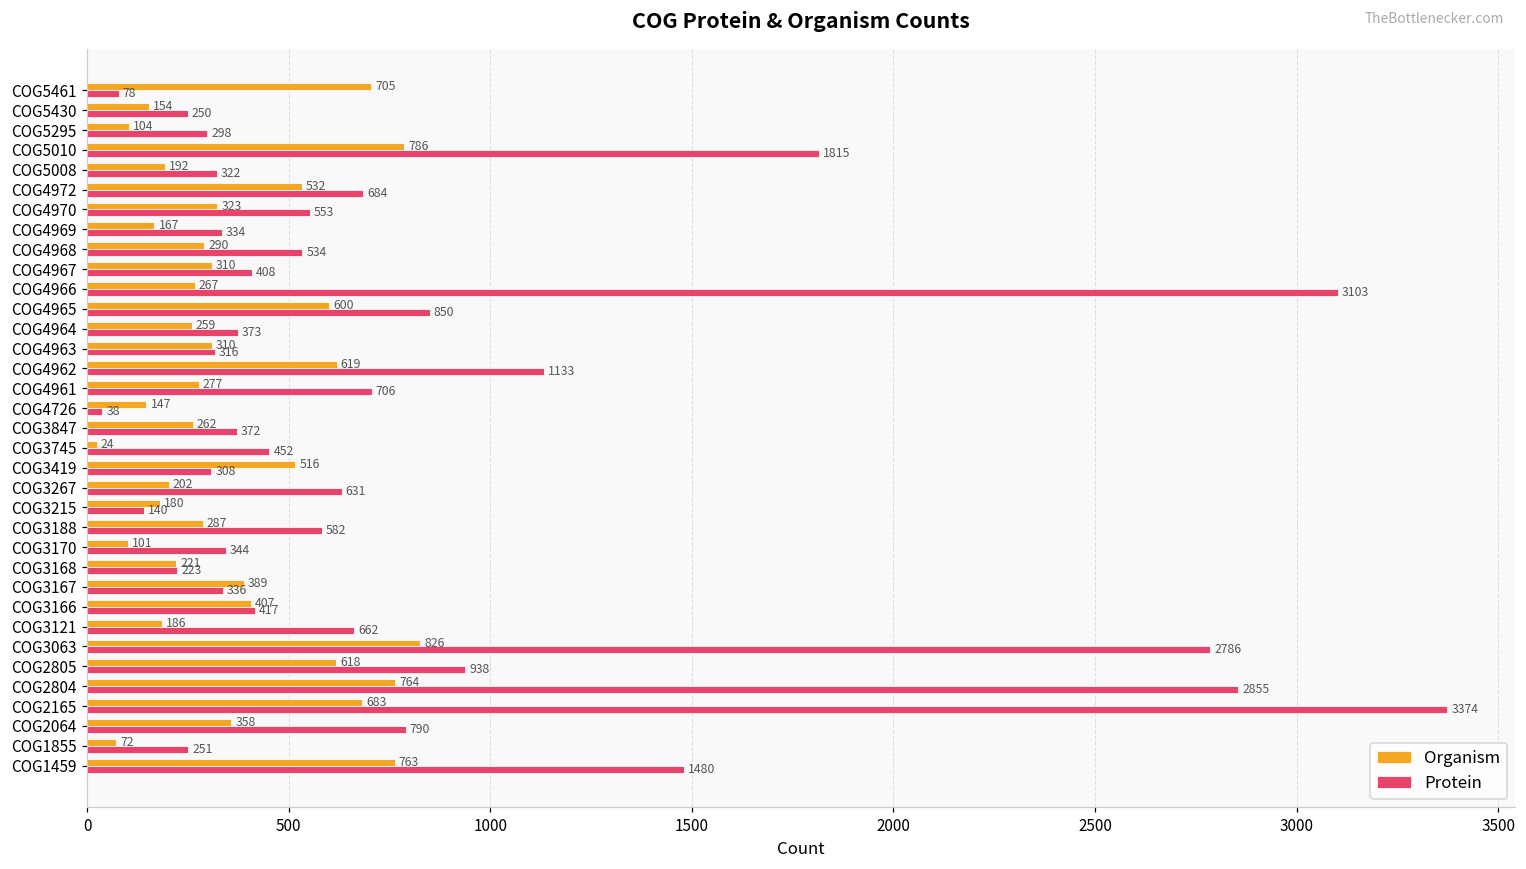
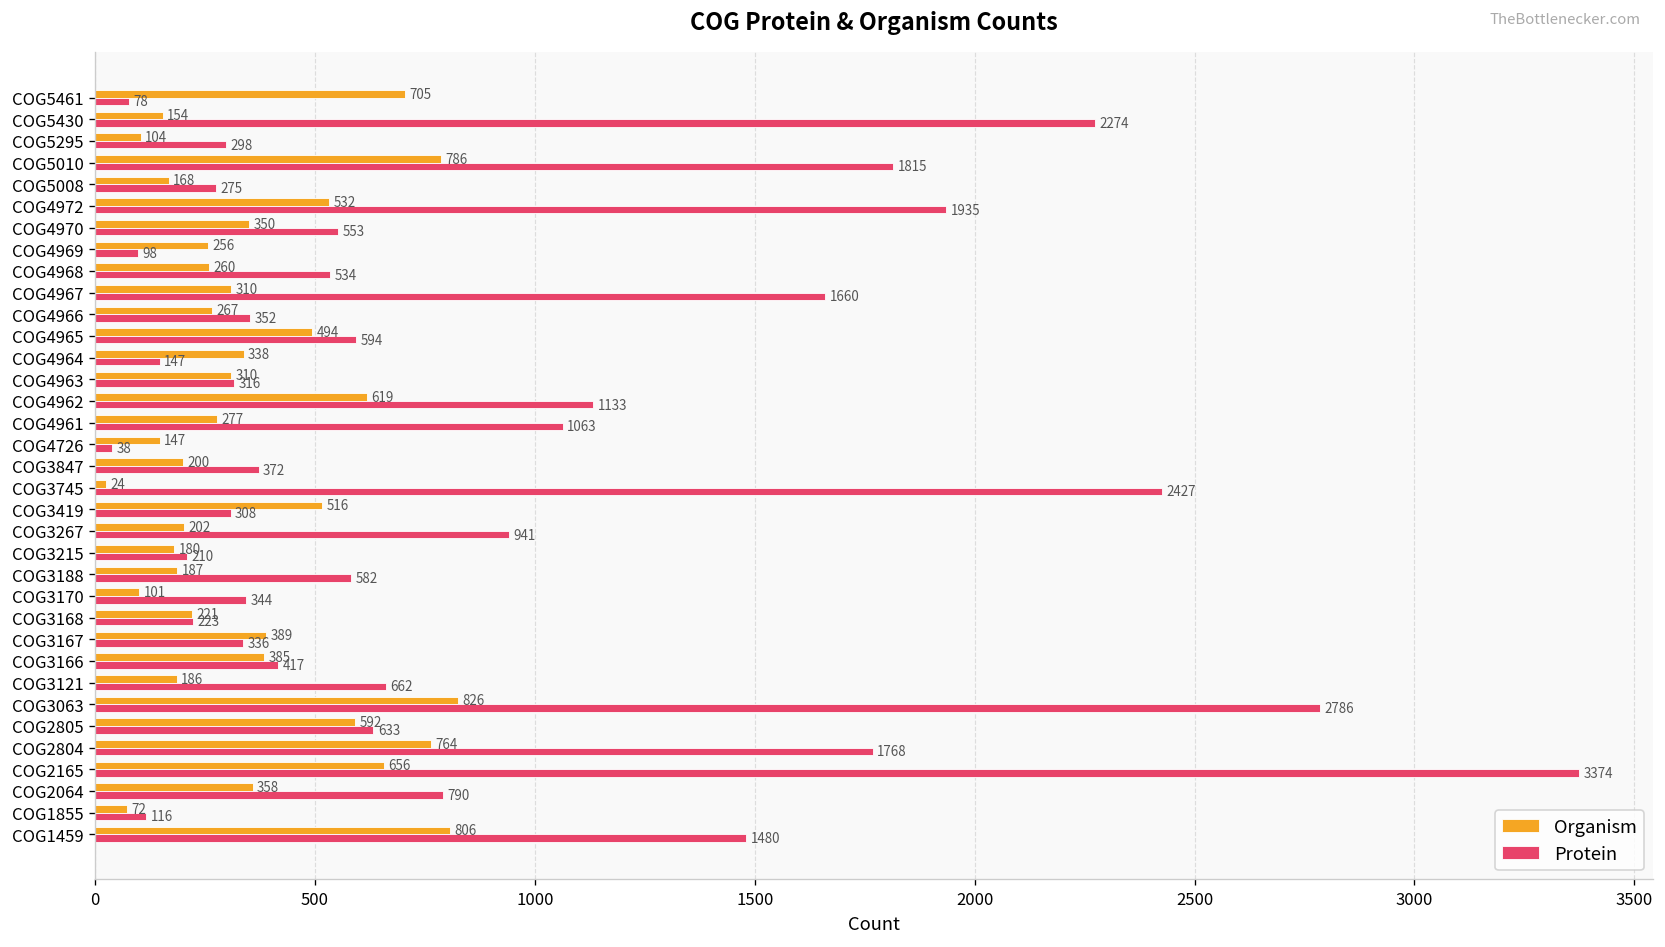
Protein, COG5430: 250 -> 2274
Organism, COG5008: 192 -> 168
Protein, COG5008: 322 -> 275
Protein, COG4972: 684 -> 1935
Organism, COG4970: 323 -> 350
Organism, COG4969: 167 -> 256
Protein, COG4969: 334 -> 98
Organism, COG4968: 290 -> 260
Protein, COG4967: 408 -> 1660
Protein, COG4966: 3103 -> 352
Organism, COG4965: 600 -> 494
Protein, COG4965: 850 -> 594
Organism, COG4964: 259 -> 338
Protein, COG4964: 373 -> 147
Protein, COG4961: 706 -> 1063
Organism, COG3847: 262 -> 200
Protein, COG3745: 452 -> 2427
Protein, COG3267: 631 -> 941
Protein, COG3215: 140 -> 210
Organism, COG3188: 287 -> 187
Organism, COG3166: 407 -> 385
Organism, COG2805: 618 -> 592
Protein, COG2805: 938 -> 633
Protein, COG2804: 2855 -> 1768
Organism, COG2165: 683 -> 656
Protein, COG1855: 251 -> 116
Organism, COG1459: 763 -> 806
